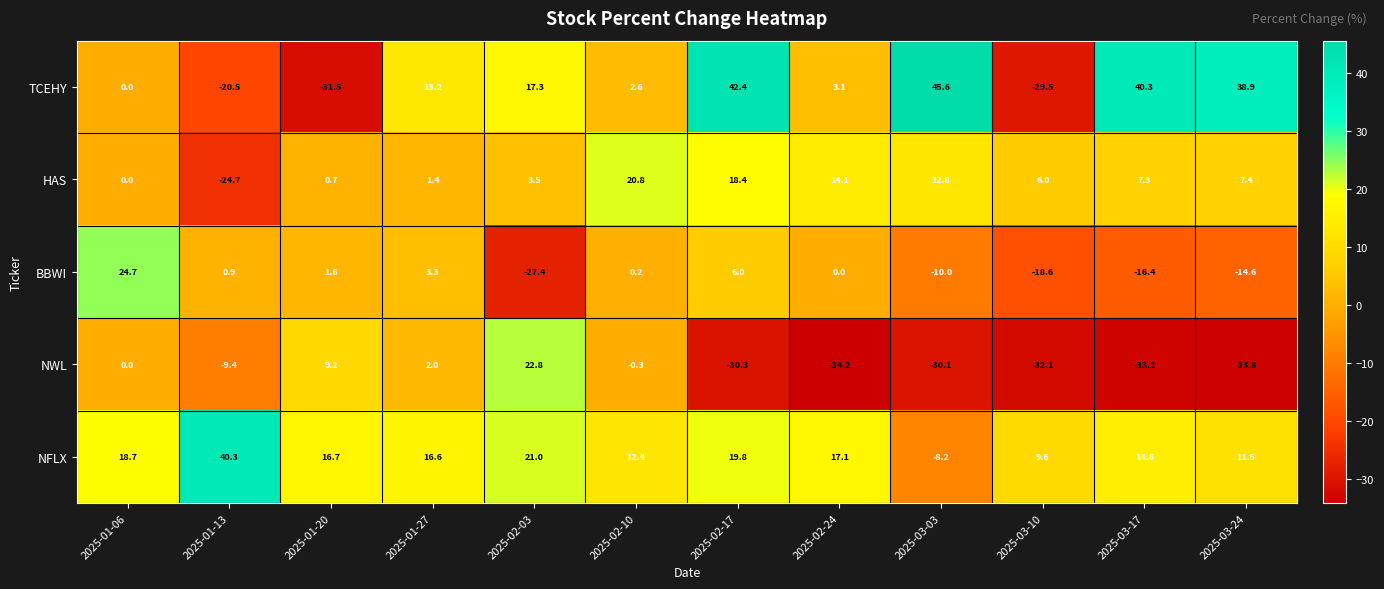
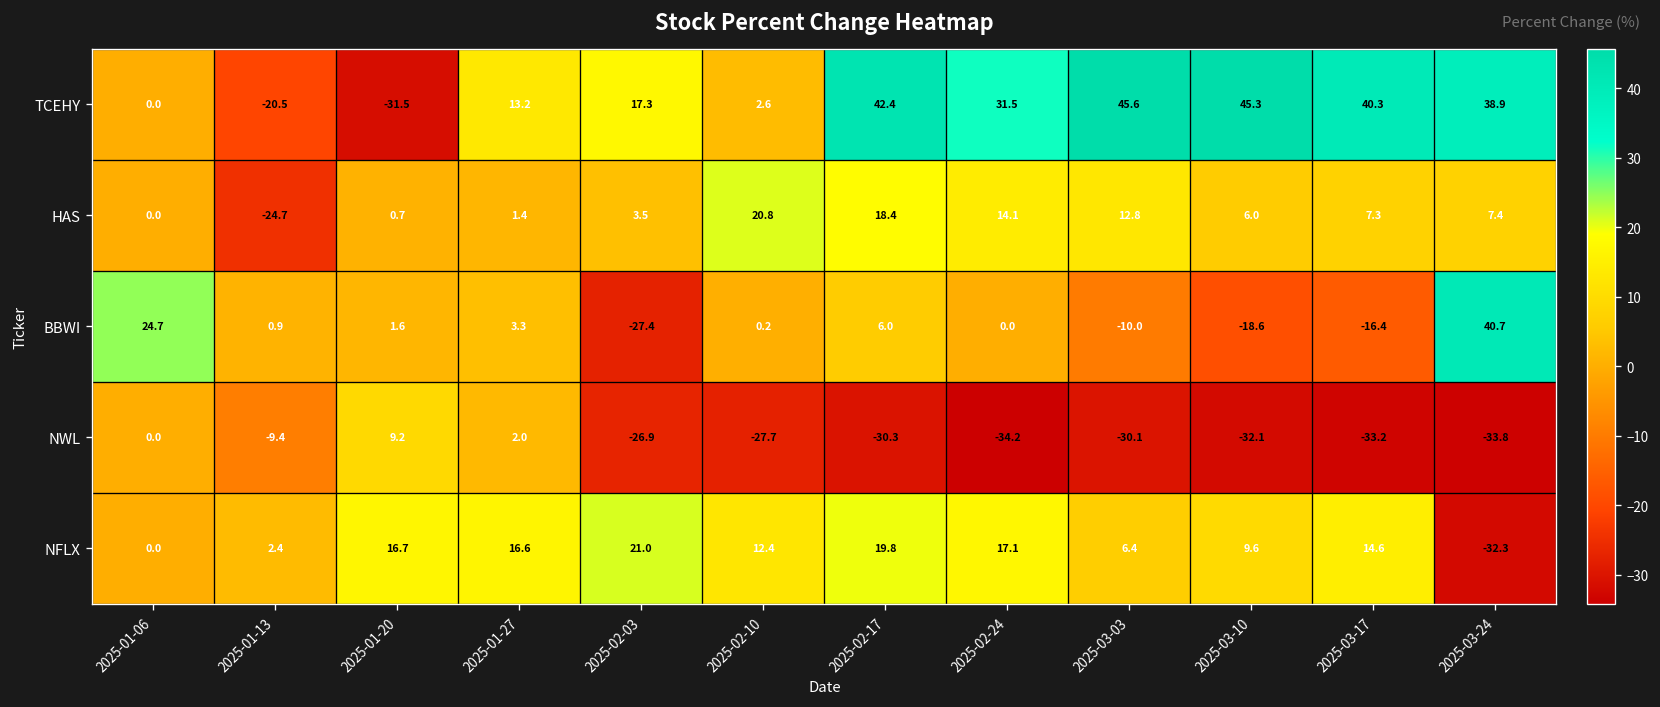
TCEHY, 2025-02-24: 3.1 -> 31.5
TCEHY, 2025-03-10: -29.5 -> 45.3
BBWI, 2025-03-24: -14.6 -> 40.7
NWL, 2025-02-03: 22.8 -> -26.9
NWL, 2025-02-10: -0.3 -> -27.7
NFLX, 2025-01-06: 18.7 -> 0.0
NFLX, 2025-01-13: 40.3 -> 2.4
NFLX, 2025-03-03: -8.2 -> 6.4
NFLX, 2025-03-24: 11.5 -> -32.3
